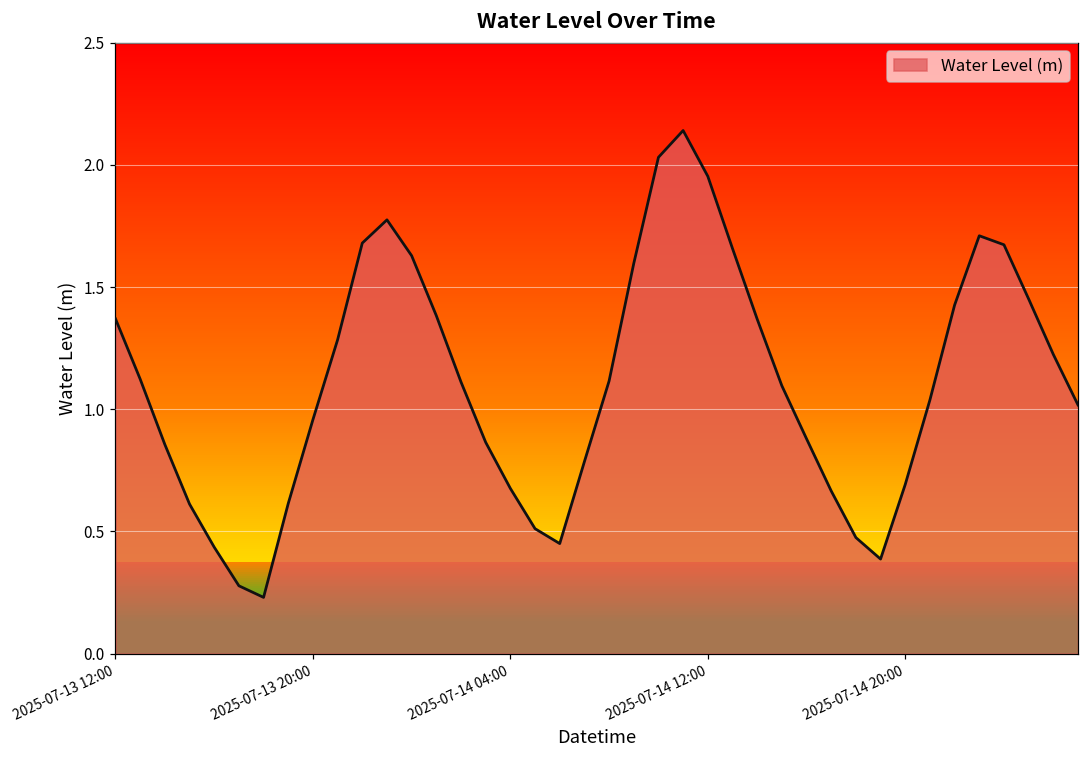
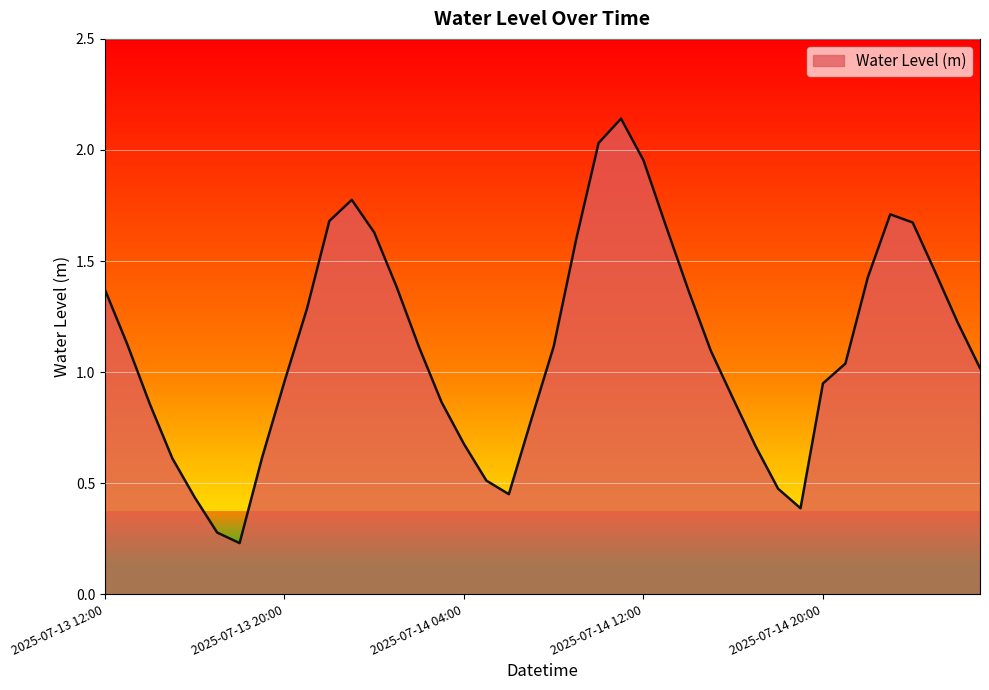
2025-07-14 20:00: 0.69 -> 0.95
